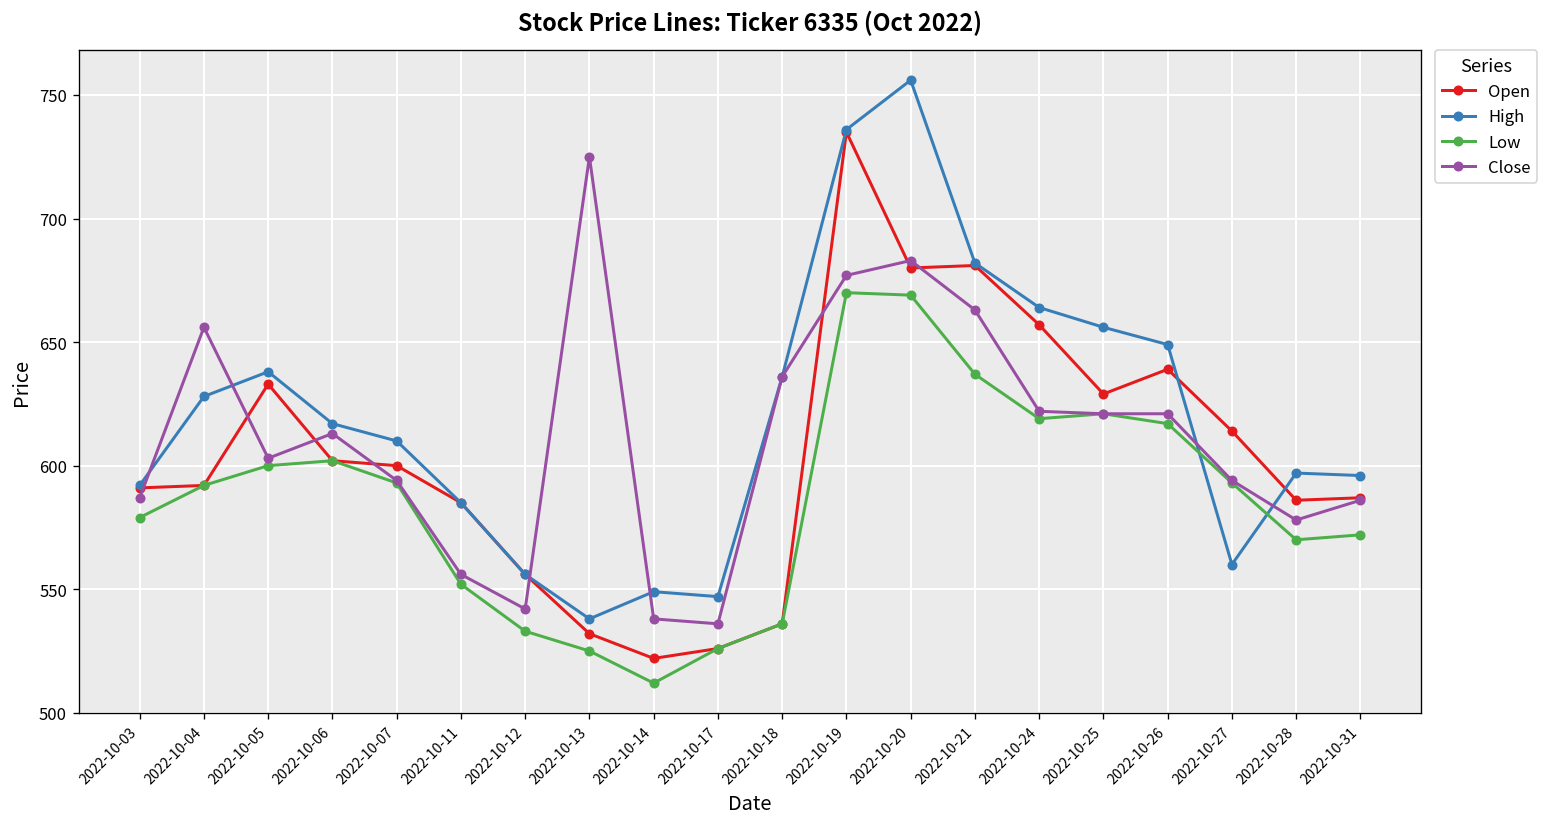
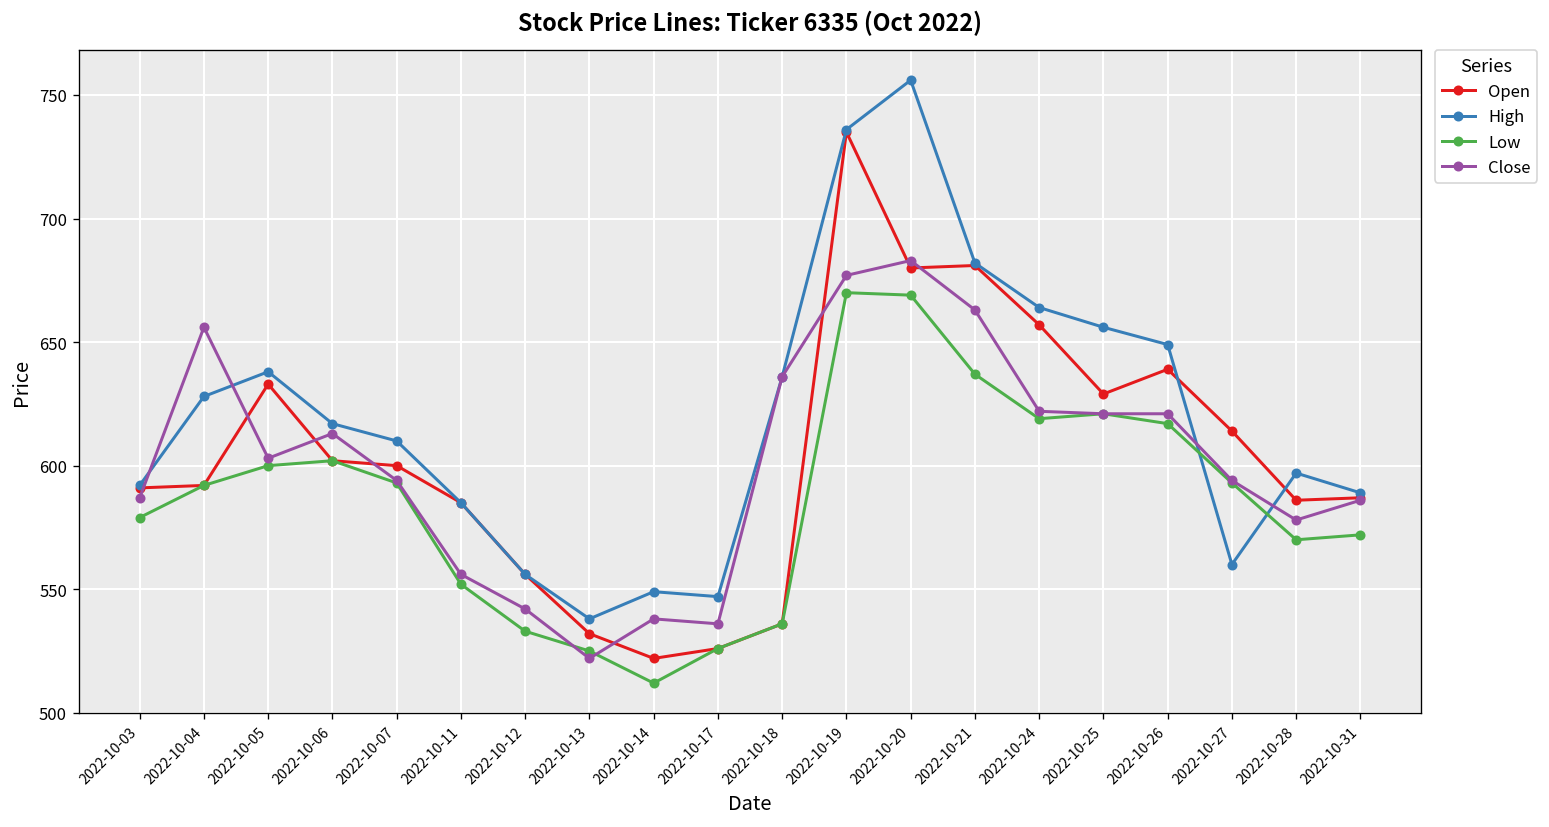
Close, 2022-10-13: 725 -> 522
High, 2022-10-31: 596 -> 589
